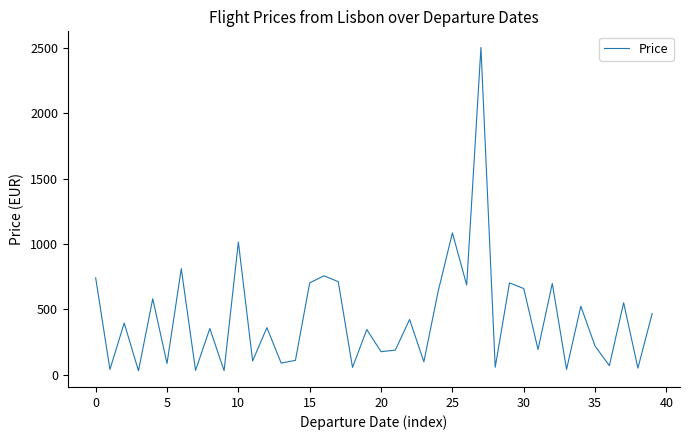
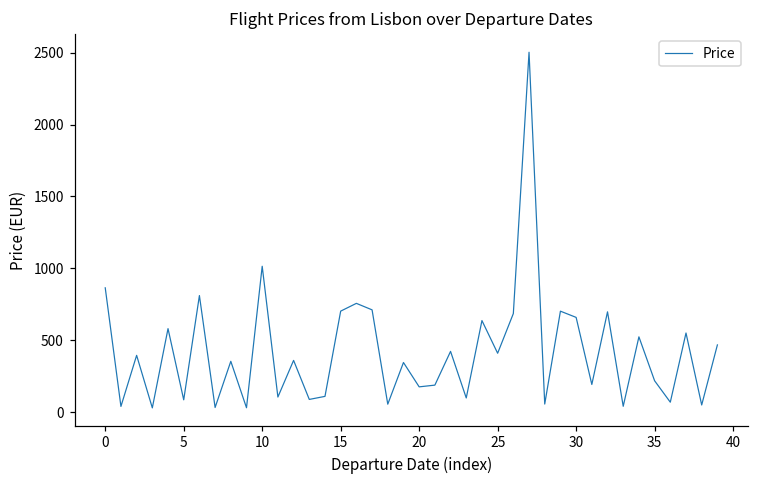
0: 740 -> 860
25: 1080 -> 410
